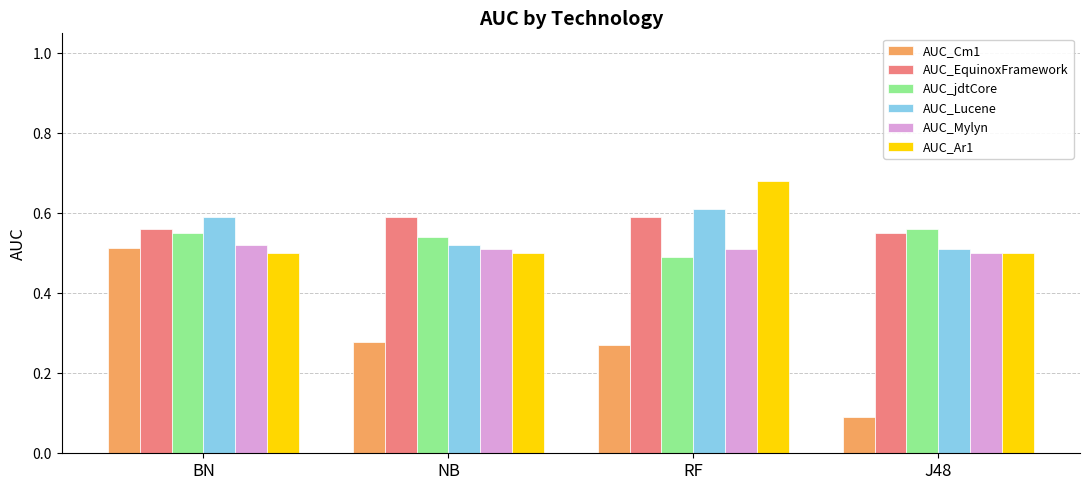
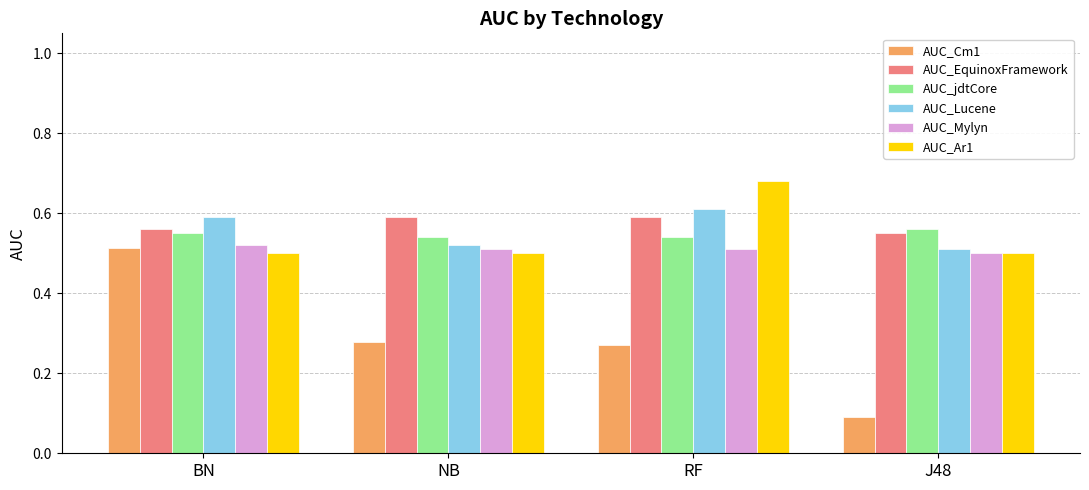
AUC_jdtCore, RF: 0.49 -> 0.54
